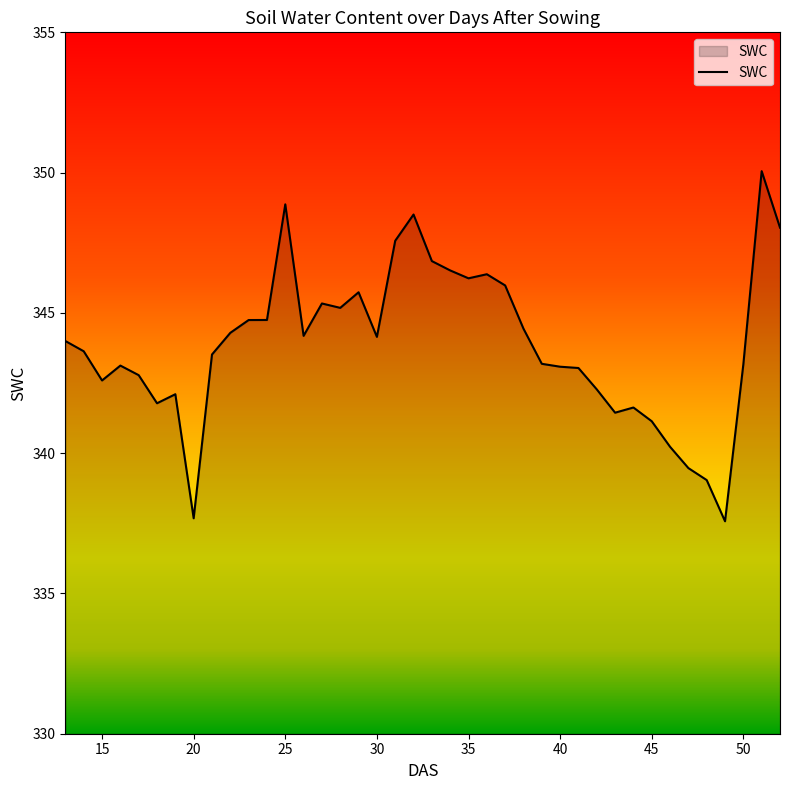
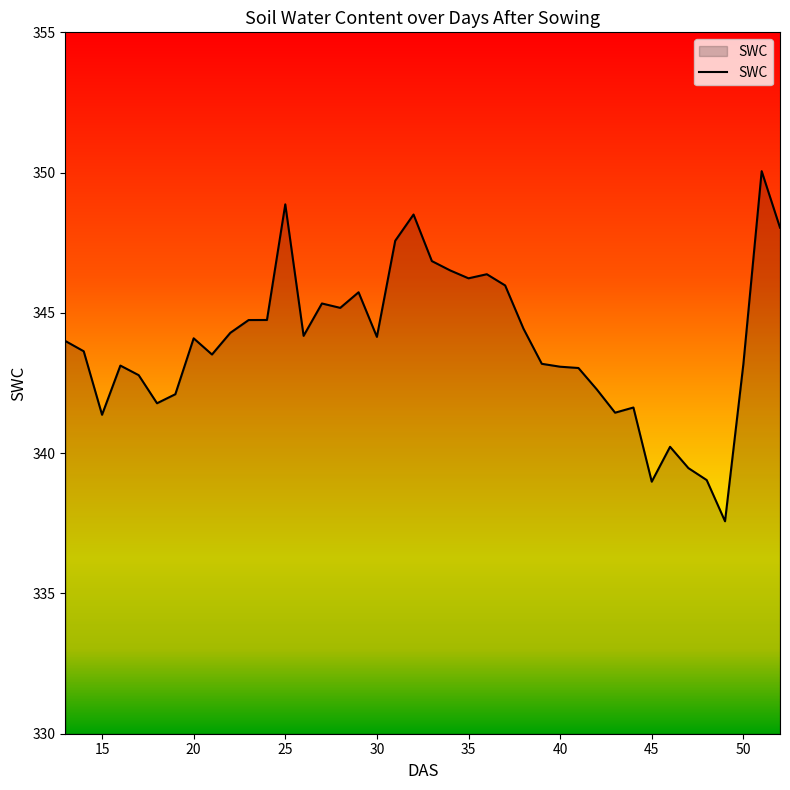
15: 342.6 -> 341.4
20: 337.7 -> 344.1
45: 341.1 -> 339.0
